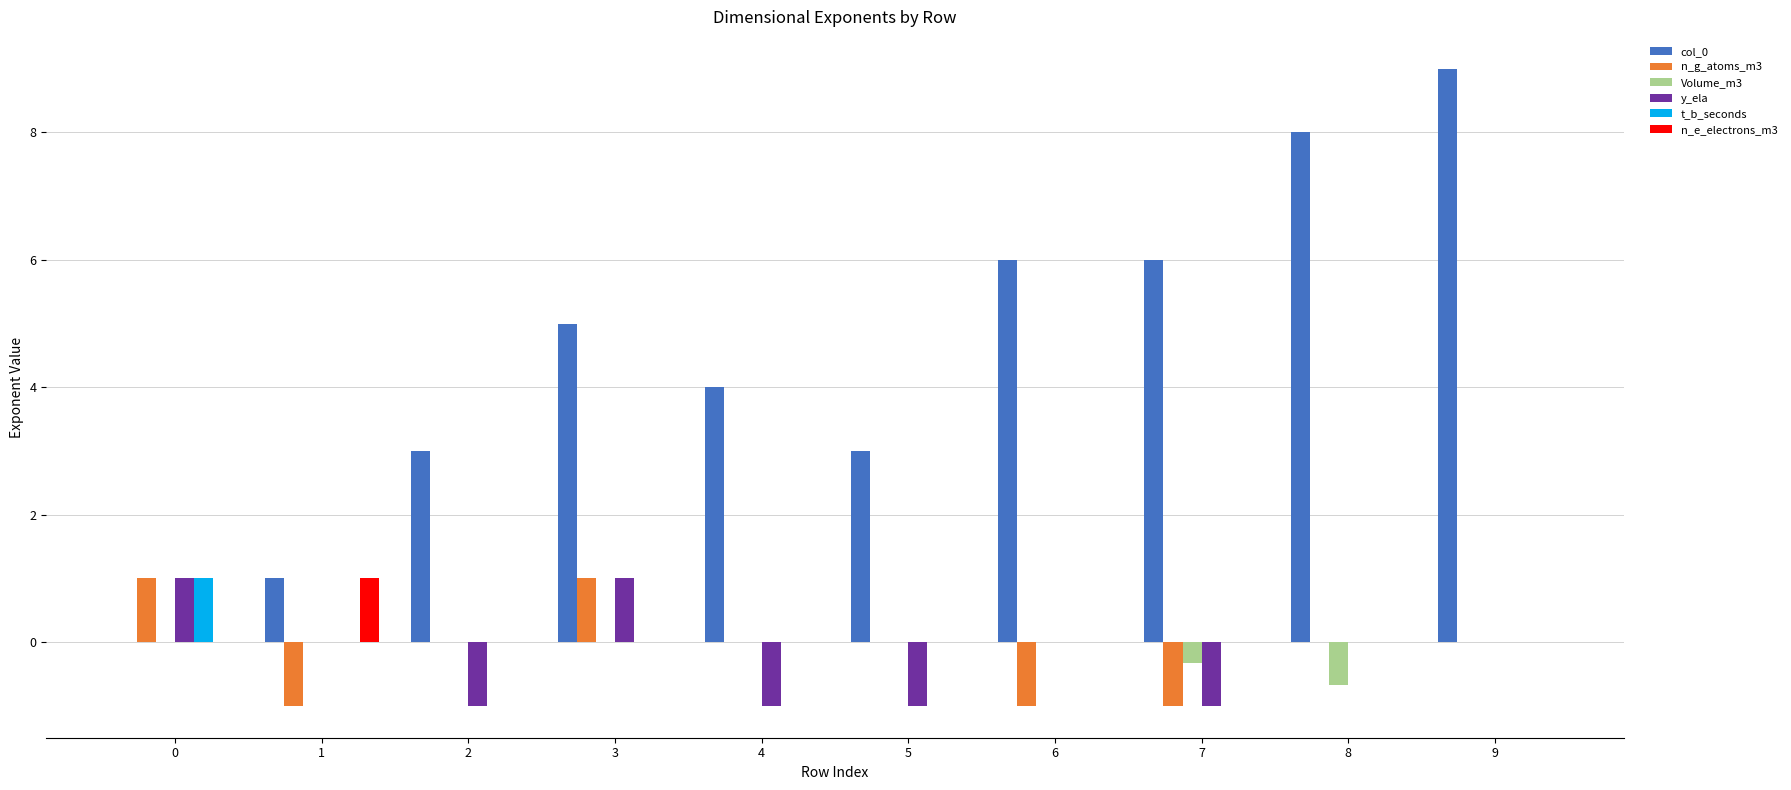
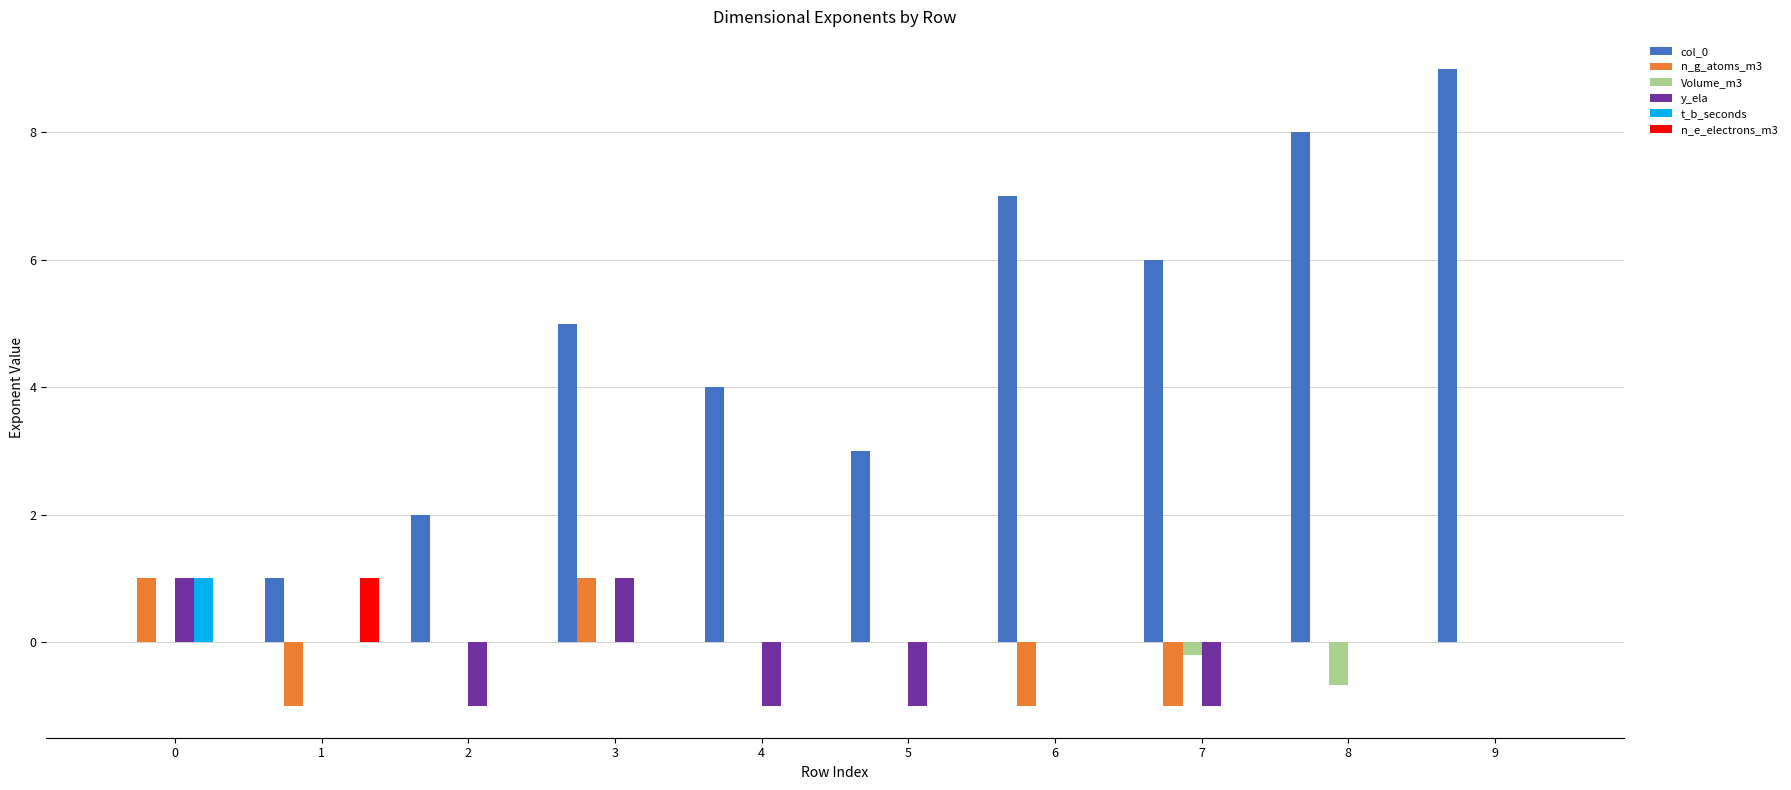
col_0, 2: 3 -> 2
col_0, 6: 6 -> 7
Volume_m3, 7: -0.3 -> -0.2
